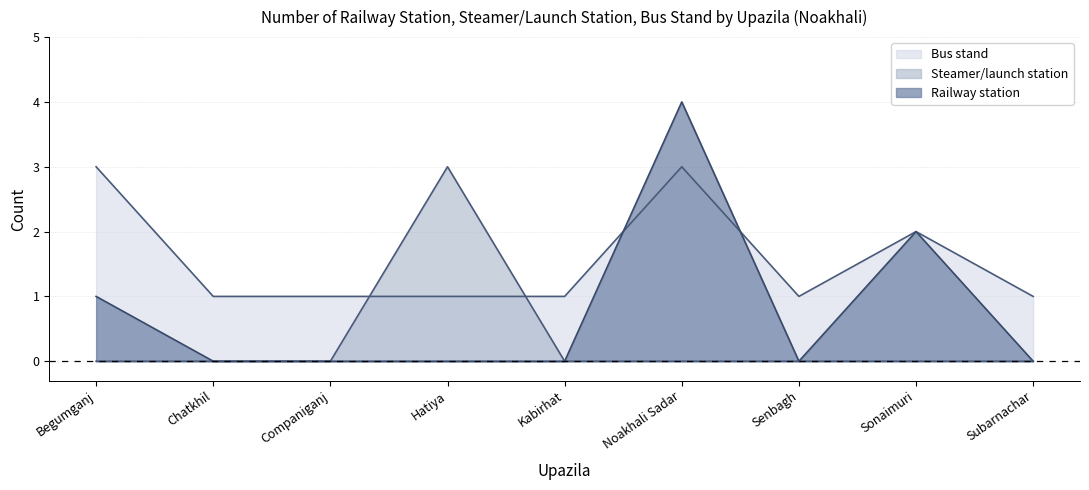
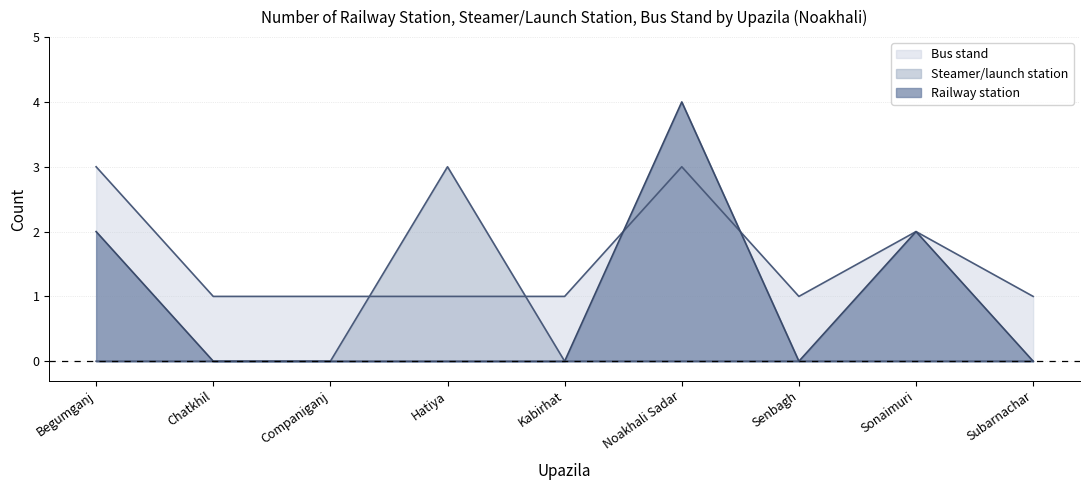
Railway station, Begumganj: 1 -> 2
